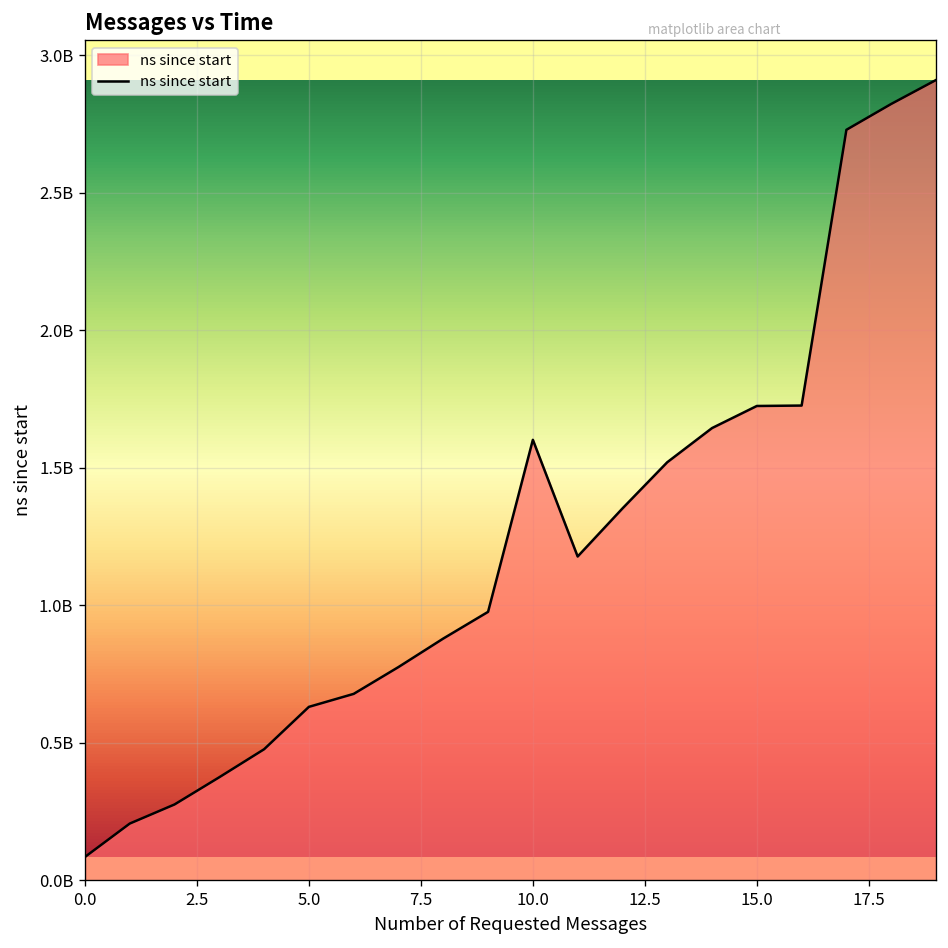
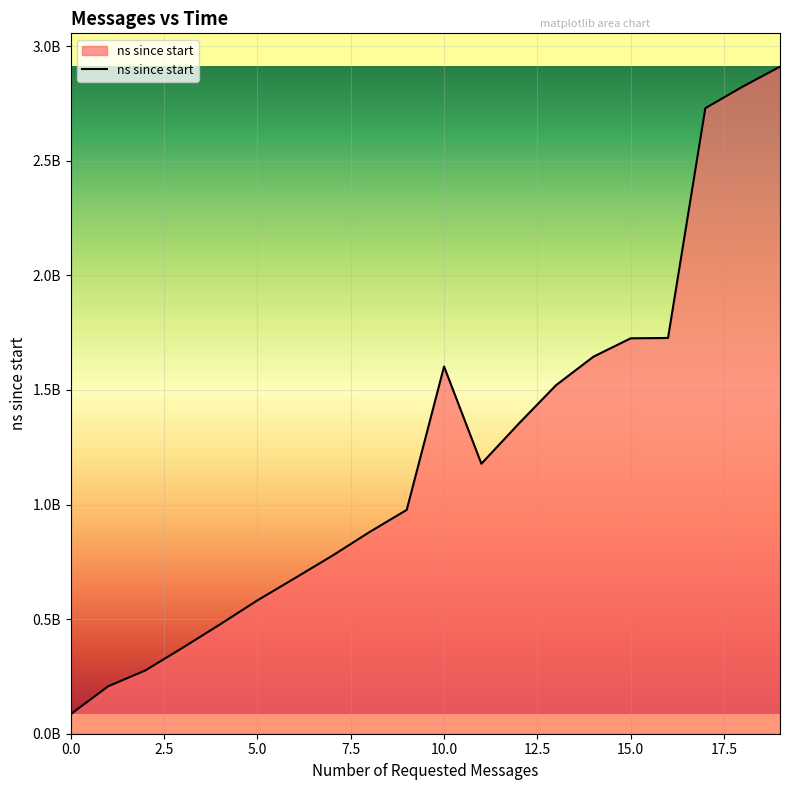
5.0: 630000000 -> 580000000
